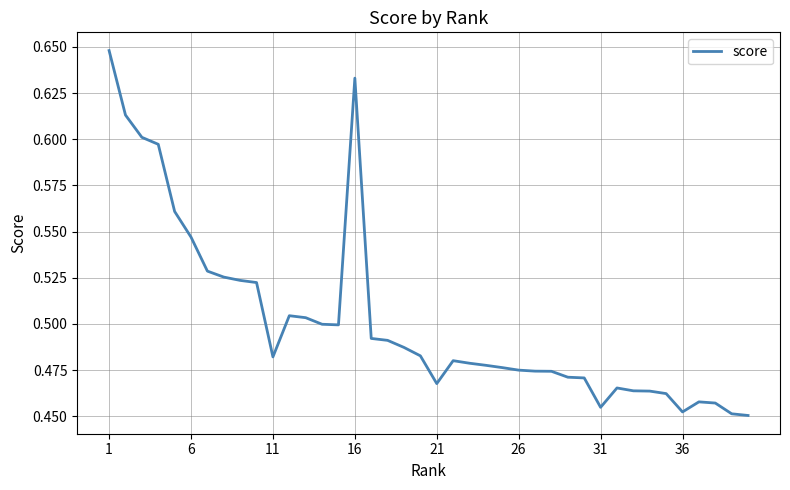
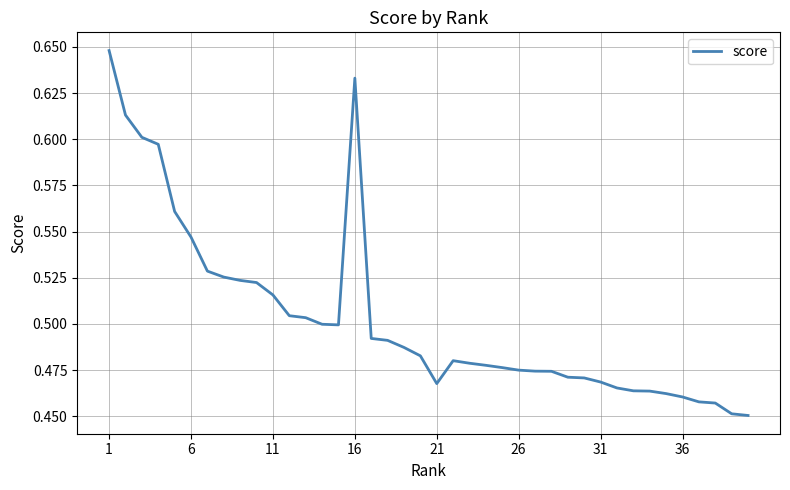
11: 0.482 -> 0.516
31: 0.455 -> 0.469
36: 0.452 -> 0.460
